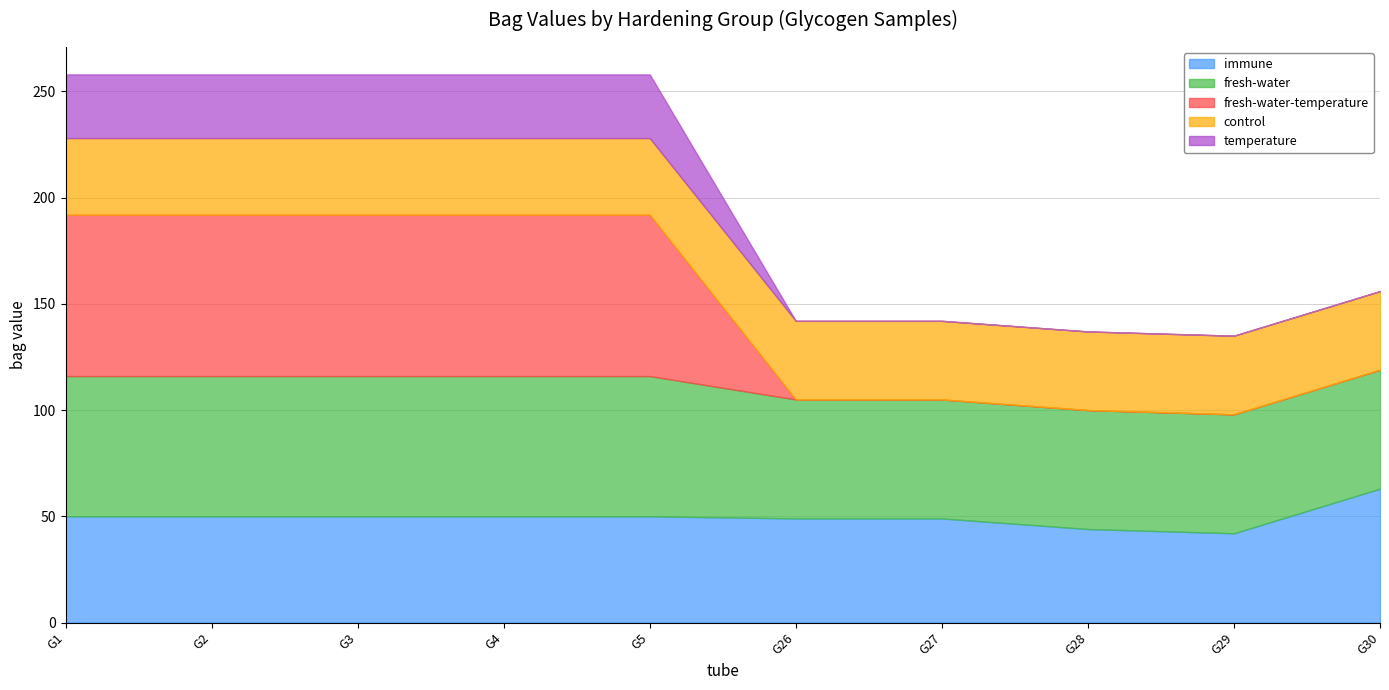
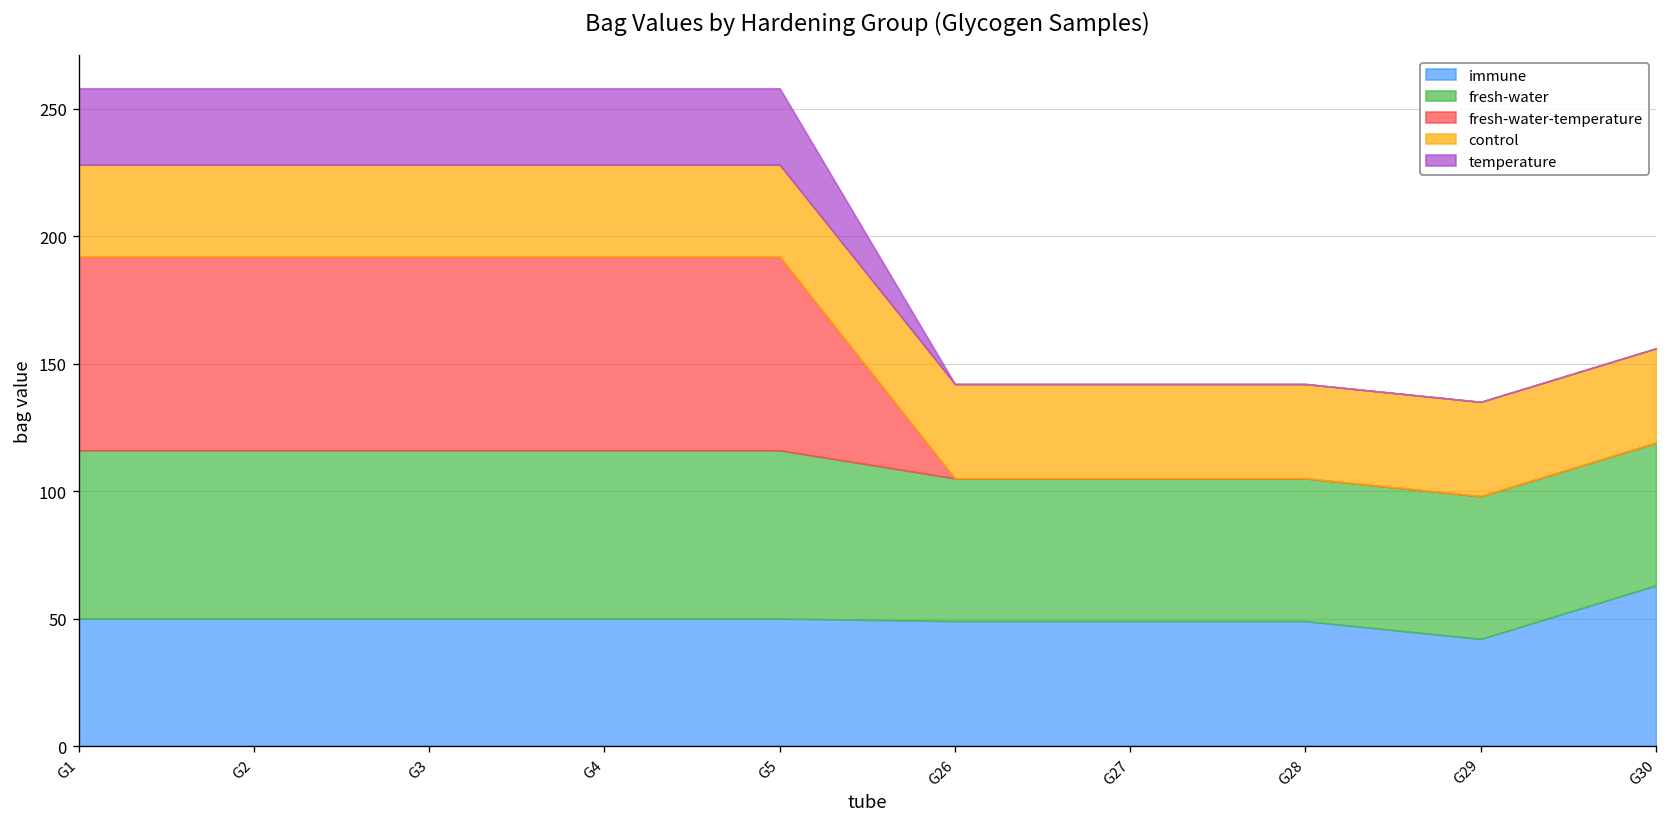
immune, G28: 44 -> 49
